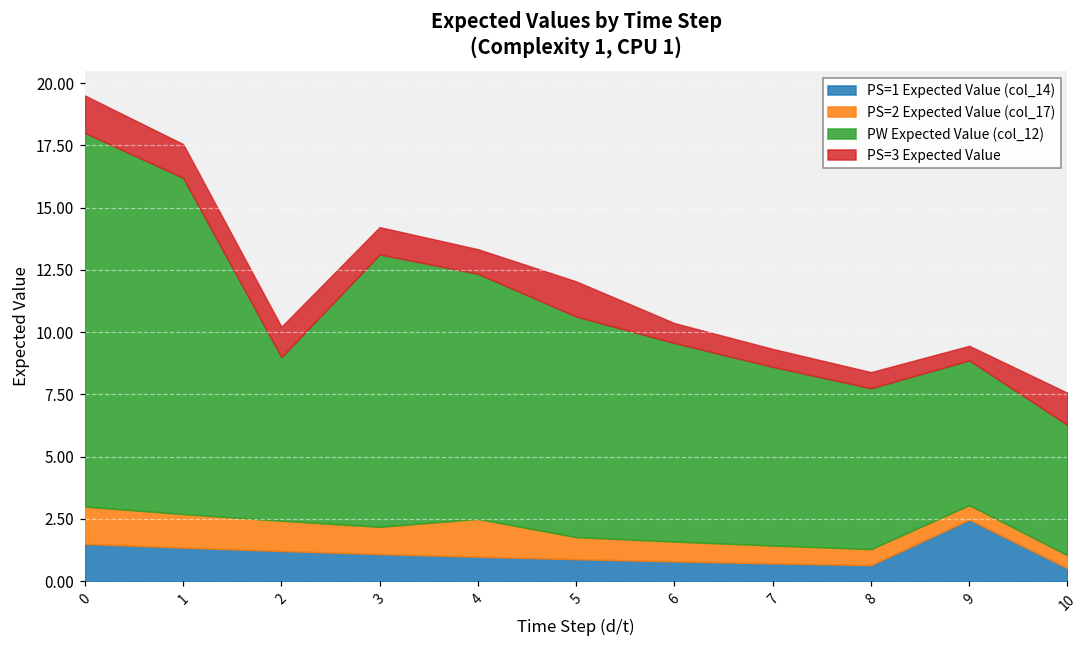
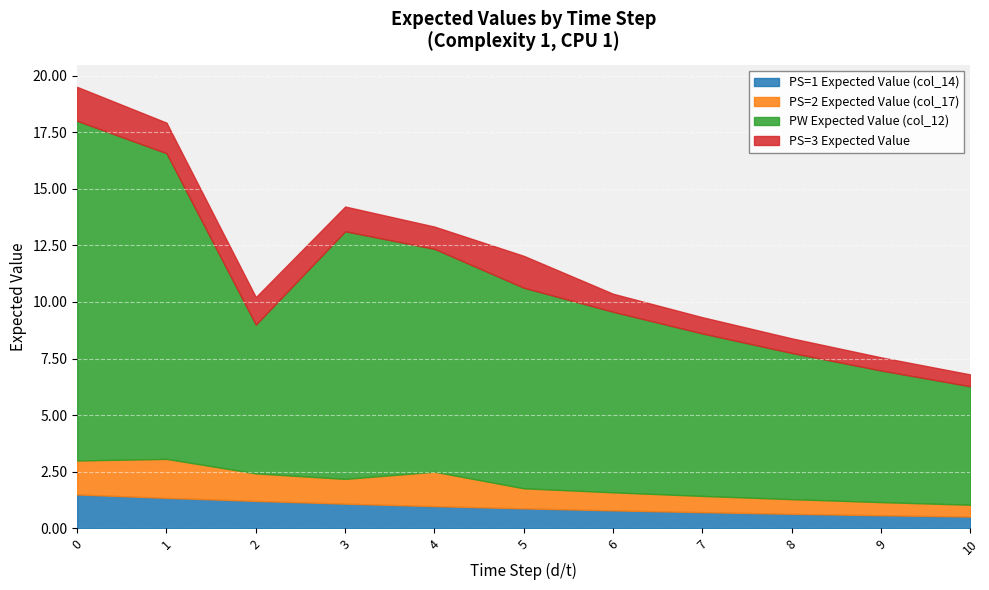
PS=2 Expected Value (col_17), 1: 1.4 -> 1.7
PS=1 Expected Value (col_14), 9: 2.5 -> 0.6
PS=3 Expected Value, 10: 1.3 -> 0.5
